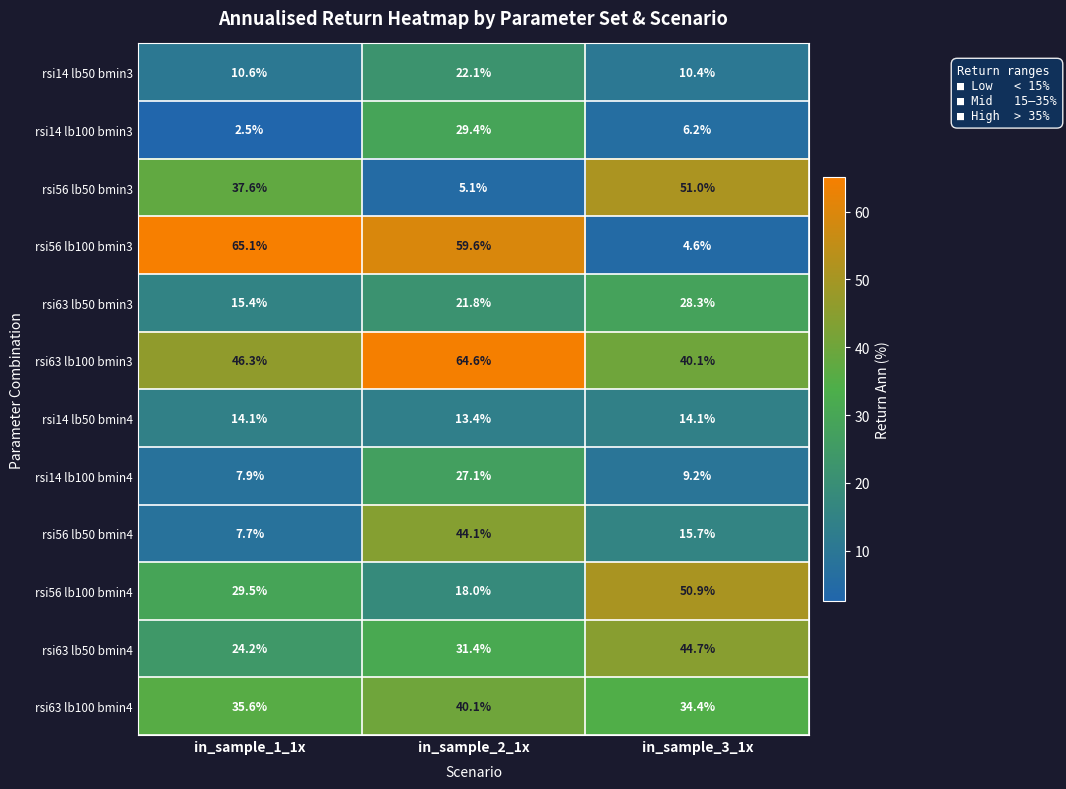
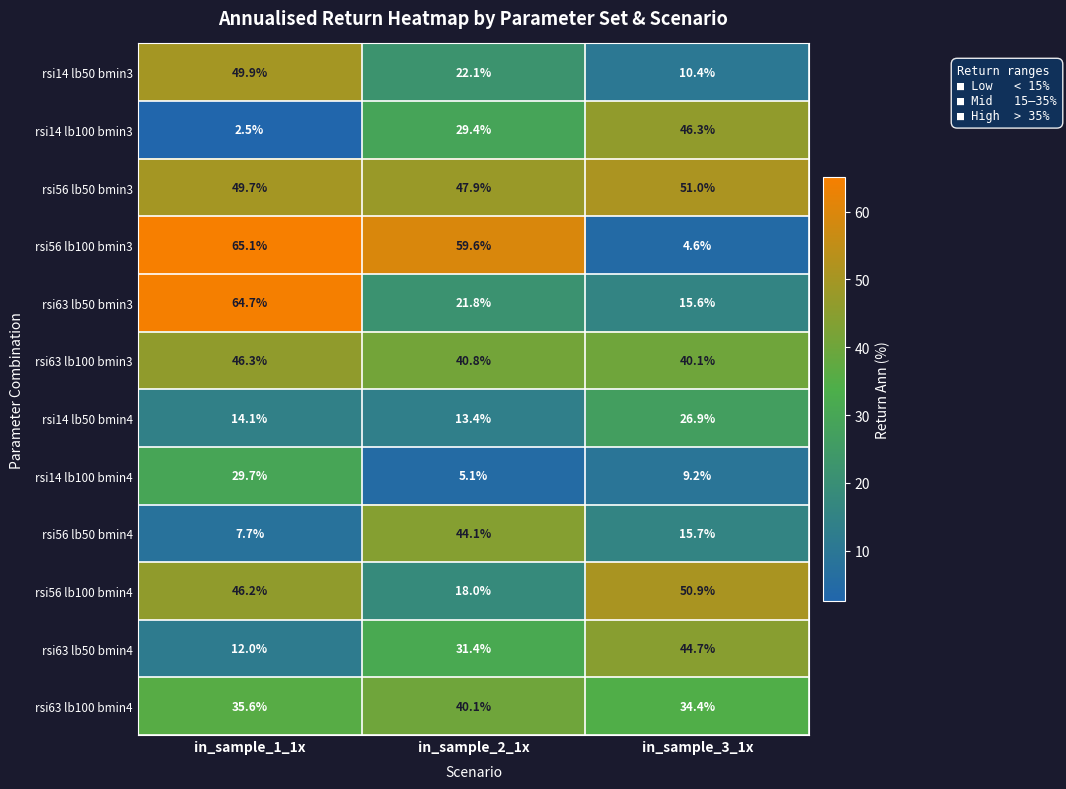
rsi14 lb50 bmin3, in_sample_1_1x: 10.6% -> 49.9%
rsi14 lb100 bmin3, in_sample_3_1x: 6.2% -> 46.3%
rsi56 lb50 bmin3, in_sample_1_1x: 37.6% -> 49.7%
rsi56 lb50 bmin3, in_sample_2_1x: 5.1% -> 47.9%
rsi63 lb50 bmin3, in_sample_1_1x: 15.4% -> 64.7%
rsi63 lb50 bmin3, in_sample_3_1x: 28.3% -> 15.6%
rsi63 lb100 bmin3, in_sample_2_1x: 64.6% -> 40.8%
rsi14 lb50 bmin4, in_sample_3_1x: 14.1% -> 26.9%
rsi14 lb100 bmin4, in_sample_1_1x: 7.9% -> 29.7%
rsi14 lb100 bmin4, in_sample_2_1x: 27.1% -> 5.1%
rsi56 lb100 bmin4, in_sample_1_1x: 29.5% -> 46.2%
rsi63 lb50 bmin4, in_sample_1_1x: 24.2% -> 12.0%
